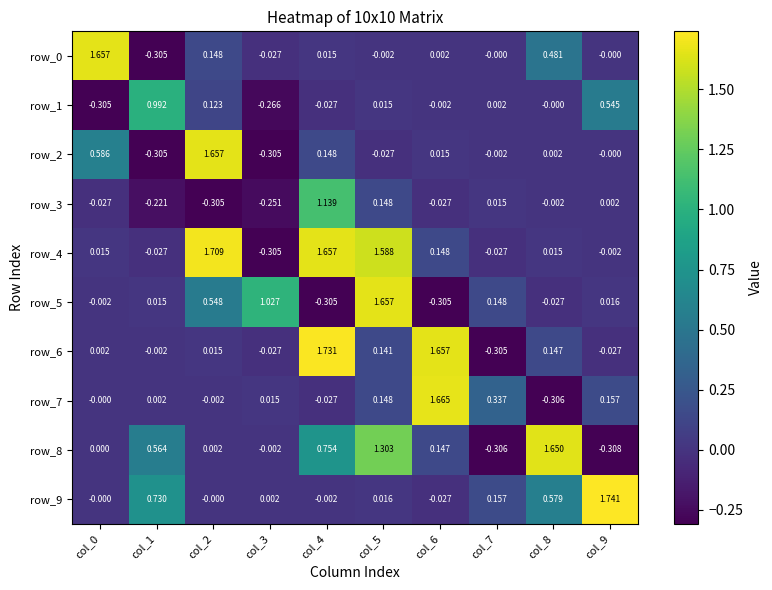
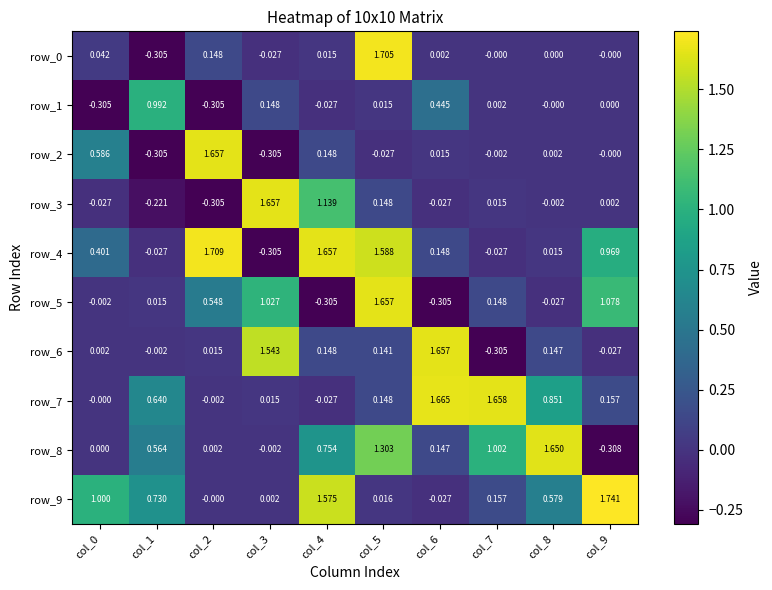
row_0, col_0: 1.657 -> 0.042
row_0, col_5: -0.002 -> 1.705
row_0, col_8: 0.481 -> 0.000
row_1, col_2: 0.123 -> -0.305
row_1, col_3: -0.266 -> 0.148
row_1, col_6: -0.002 -> 0.445
row_1, col_9: 0.545 -> 0.000
row_3, col_3: -0.251 -> 1.657
row_4, col_0: 0.015 -> 0.401
row_4, col_9: -0.002 -> 0.969
row_5, col_9: 0.016 -> 1.078
row_6, col_3: -0.027 -> 1.543
row_6, col_4: 1.731 -> 0.148
row_7, col_1: 0.002 -> 0.640
row_7, col_7: 0.337 -> 1.658
row_7, col_8: -0.306 -> 0.851
row_8, col_7: -0.306 -> 1.002
row_9, col_0: -0.000 -> 1.000
row_9, col_4: -0.002 -> 1.575
